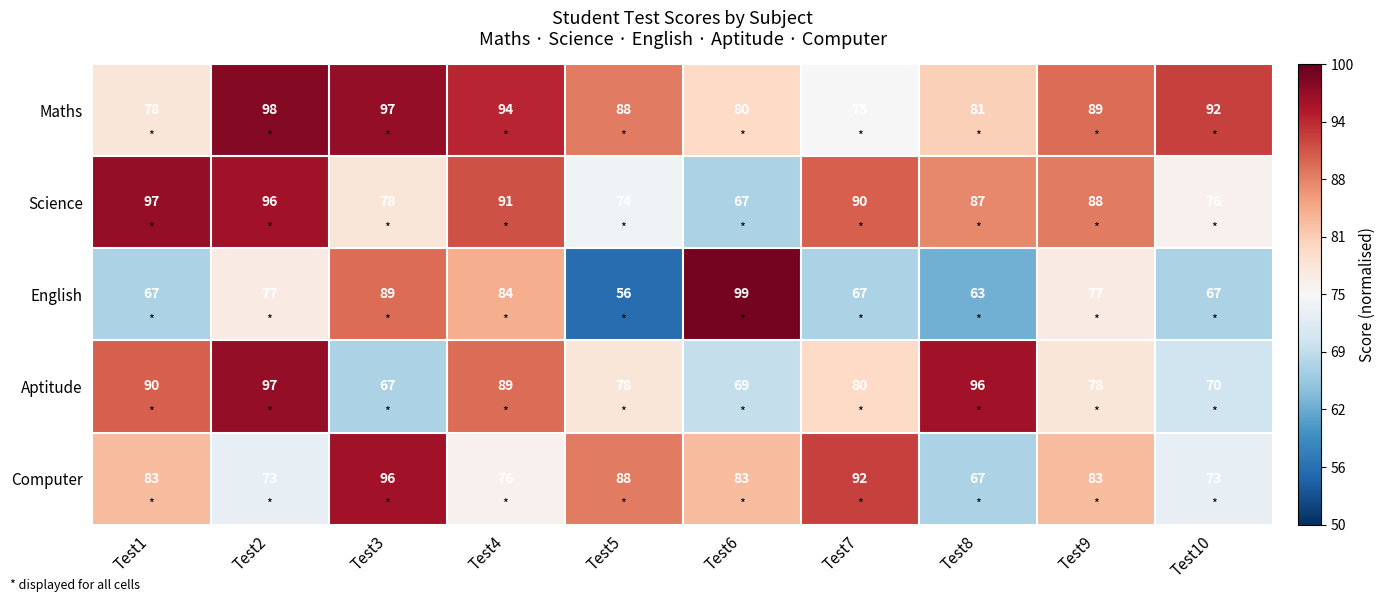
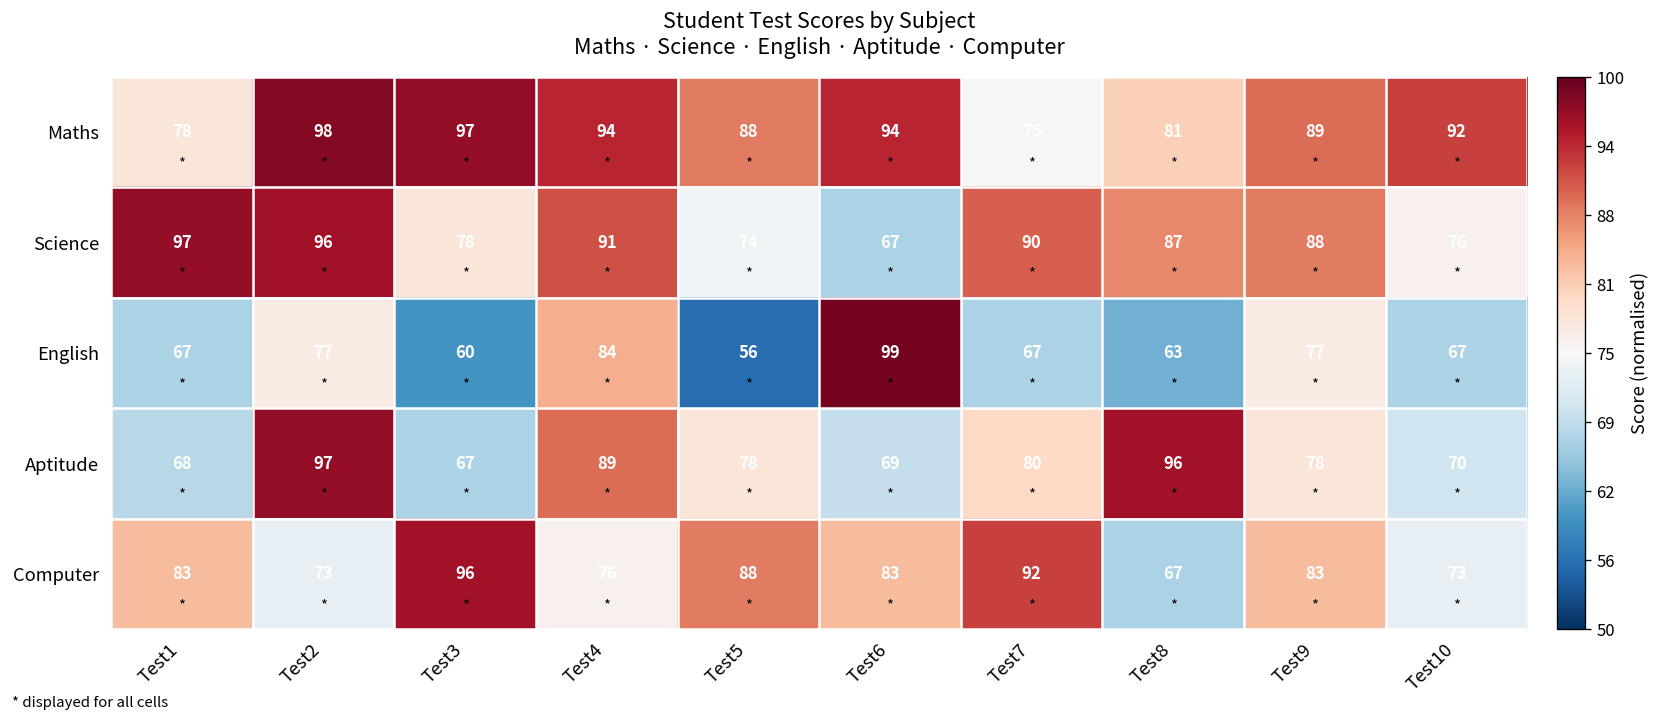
Maths, Test6: 80 -> 94
English, Test3: 89 -> 60
Aptitude, Test1: 90 -> 68
